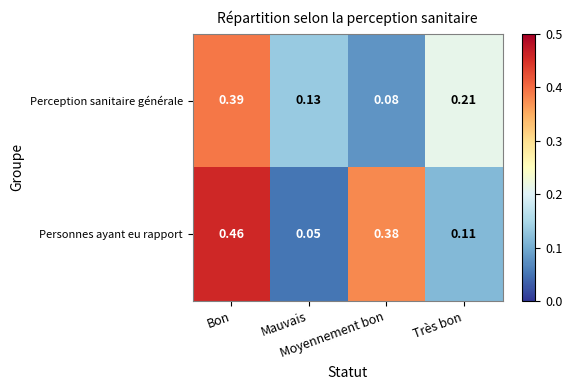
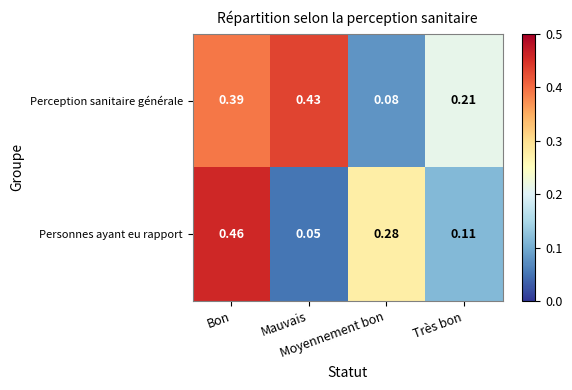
Perception sanitaire générale, Mauvais: 0.13 -> 0.43
Personnes ayant eu rapport, Moyennement bon: 0.38 -> 0.28
